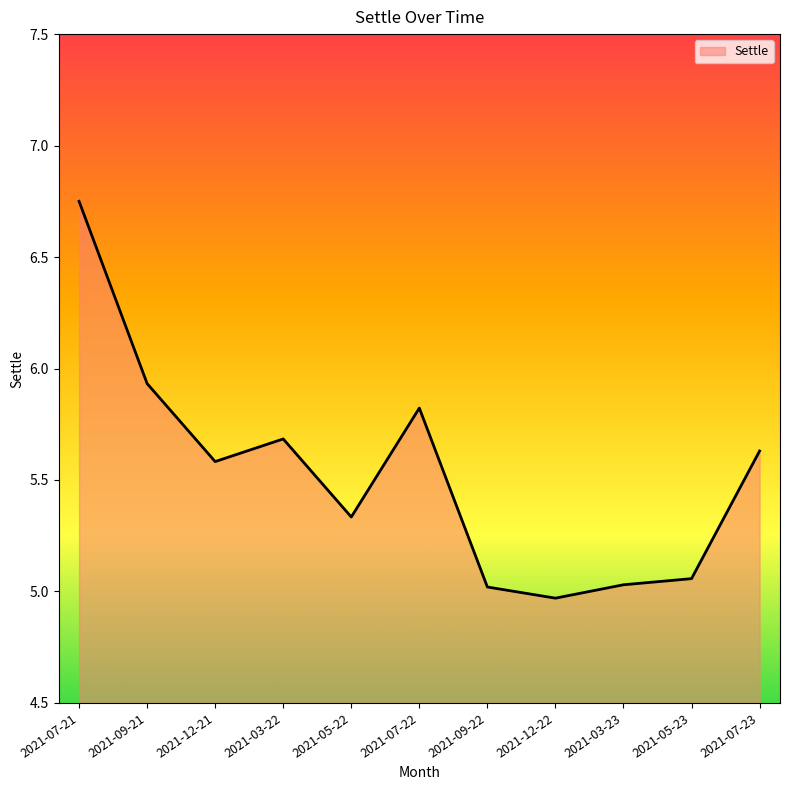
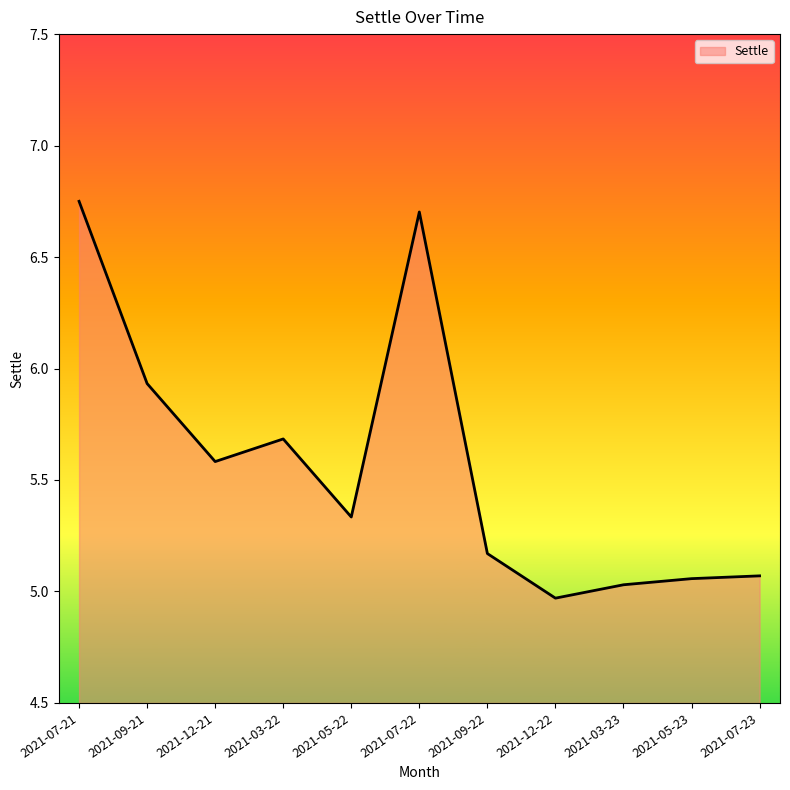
2021-07-22: 5.82 -> 6.70
2021-09-22: 5.02 -> 5.17
2021-07-23: 5.63 -> 5.07
